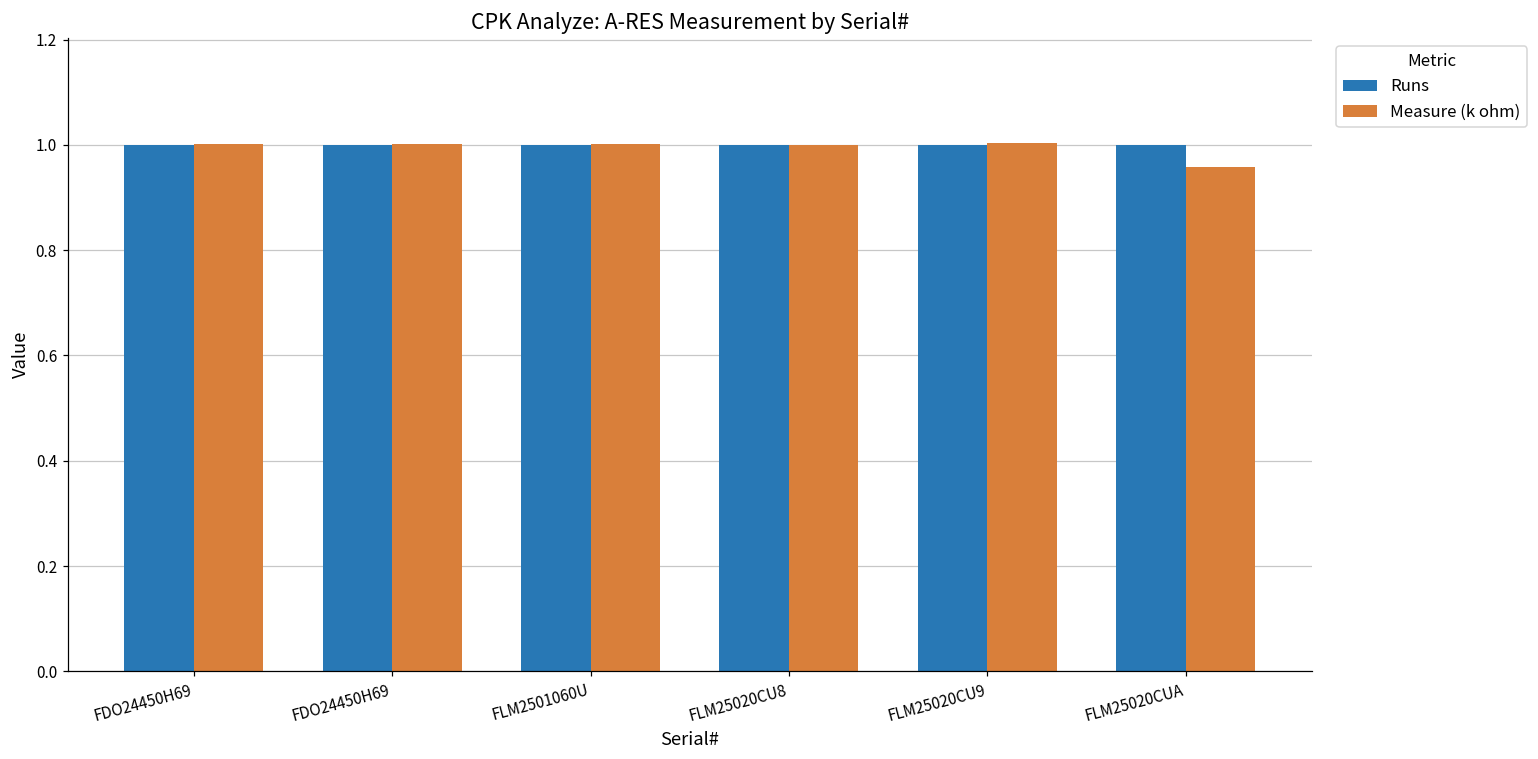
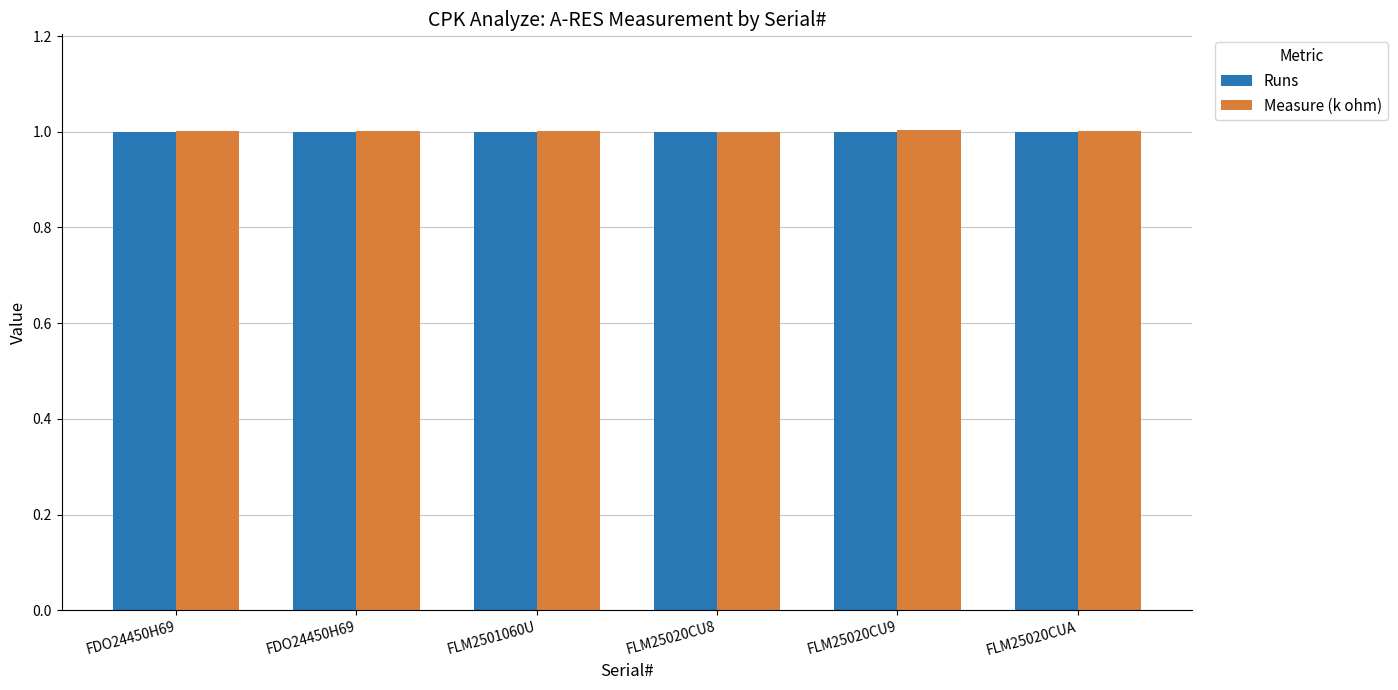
Measure (k ohm), FLM25020CUA: 0.96 -> 1.00
